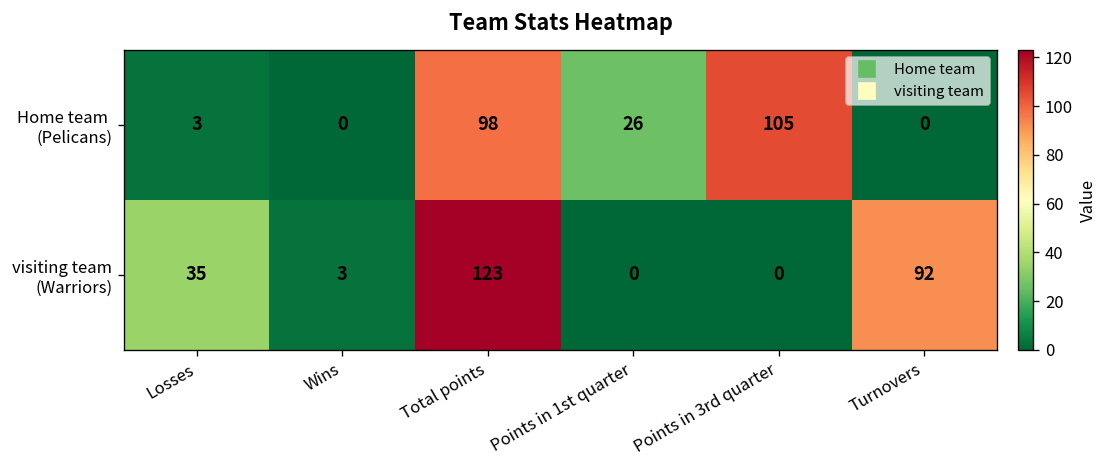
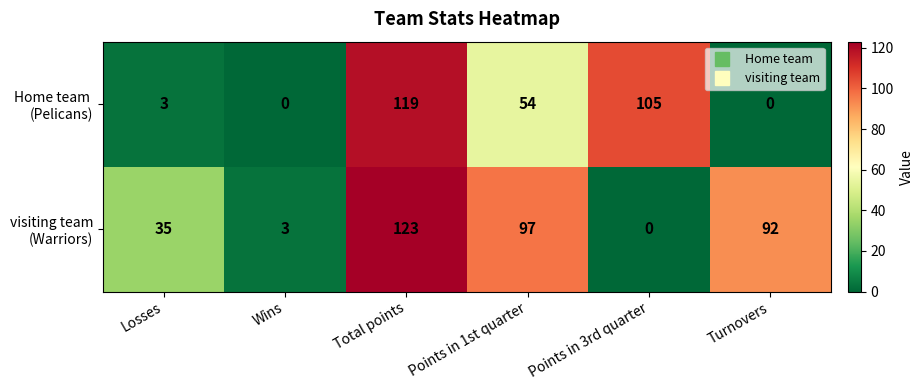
Home team (Pelicans), Total points: 98 -> 119
Home team (Pelicans), Points in 1st quarter: 26 -> 54
visiting team (Warriors), Points in 1st quarter: 0 -> 97
